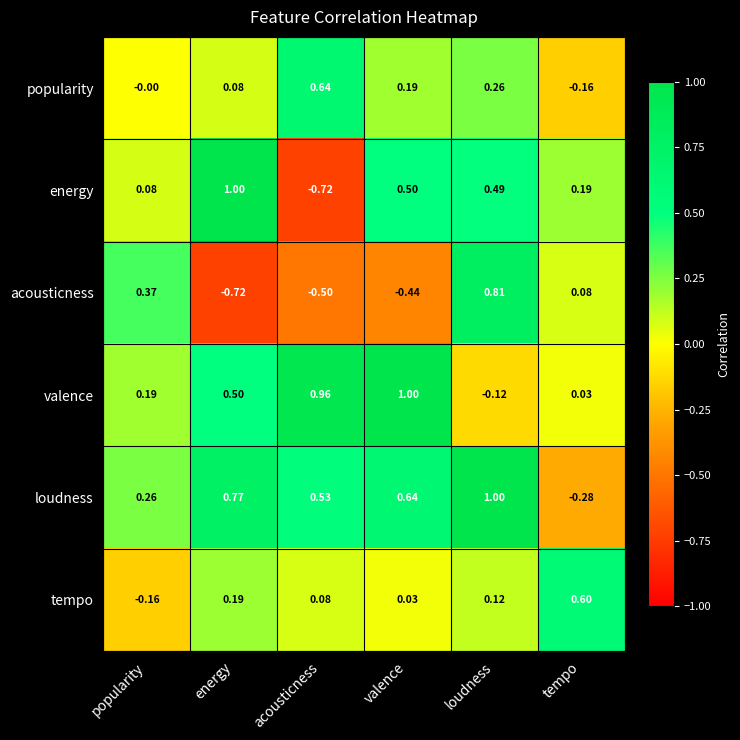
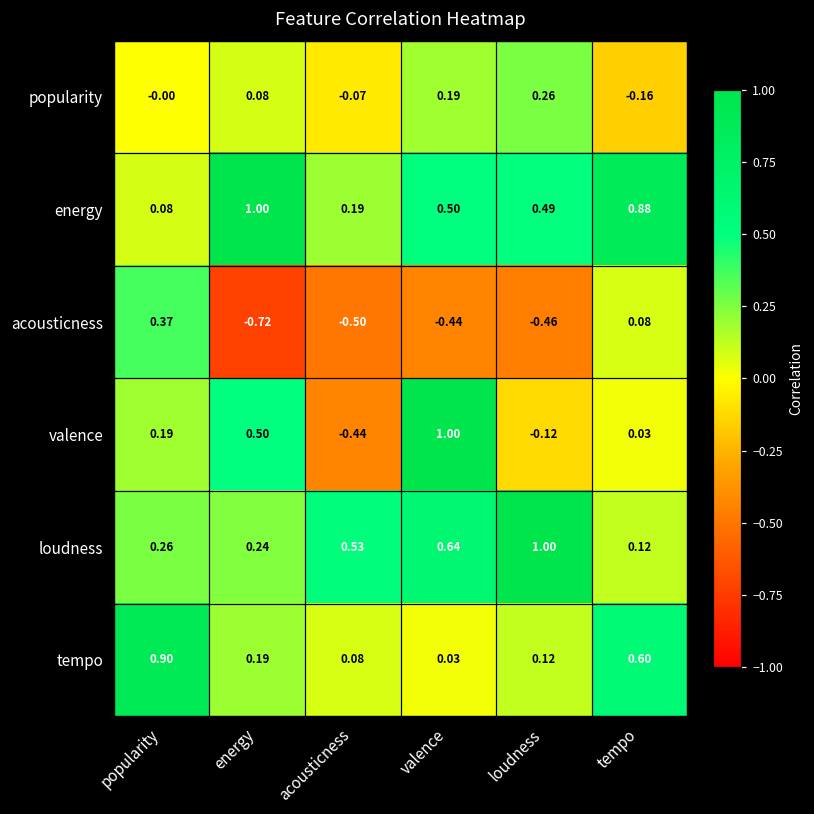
popularity, acousticness: 0.64 -> -0.07
energy, acousticness: -0.72 -> 0.19
energy, tempo: 0.19 -> 0.88
acousticness, loudness: 0.81 -> -0.46
valence, acousticness: 0.96 -> -0.44
loudness, energy: 0.77 -> 0.24
loudness, tempo: -0.28 -> 0.12
tempo, popularity: -0.16 -> 0.90
